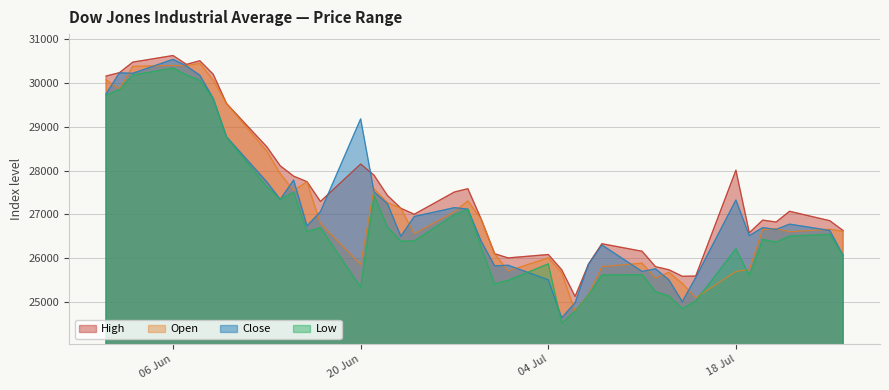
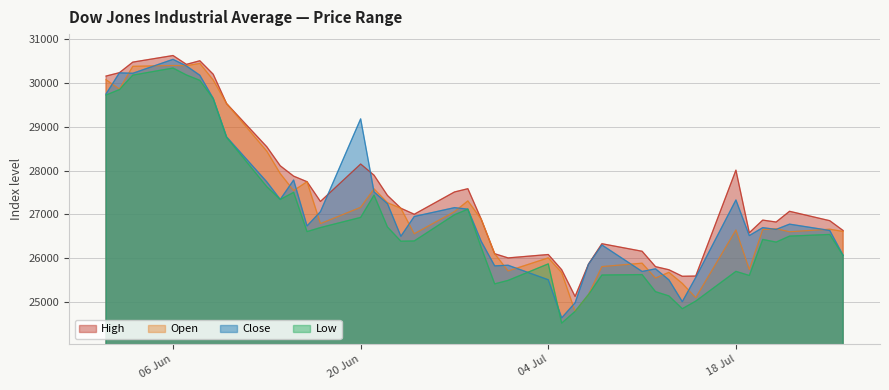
Open, 20 Jun: 25900 -> 27200
Low, 20 Jun: 25300 -> 26900
Open, 18 Jul: 25700 -> 26600
Low, 18 Jul: 26200 -> 25700
